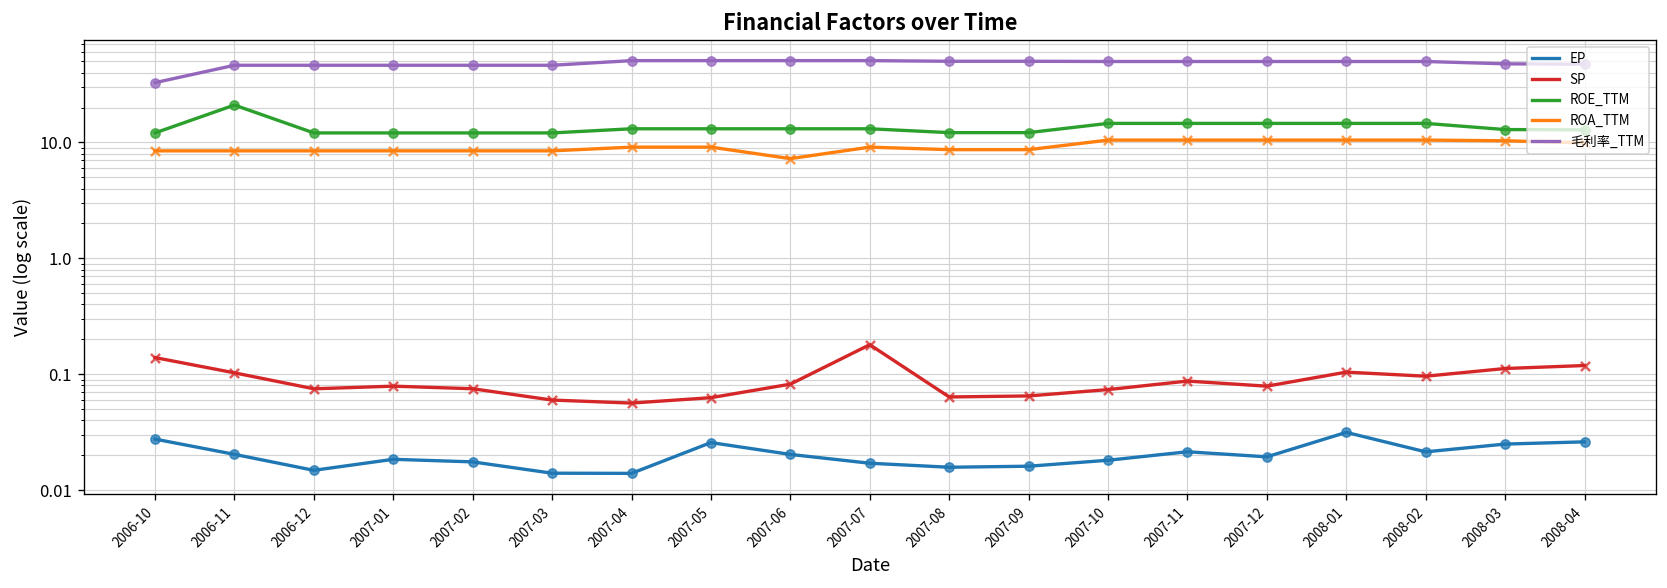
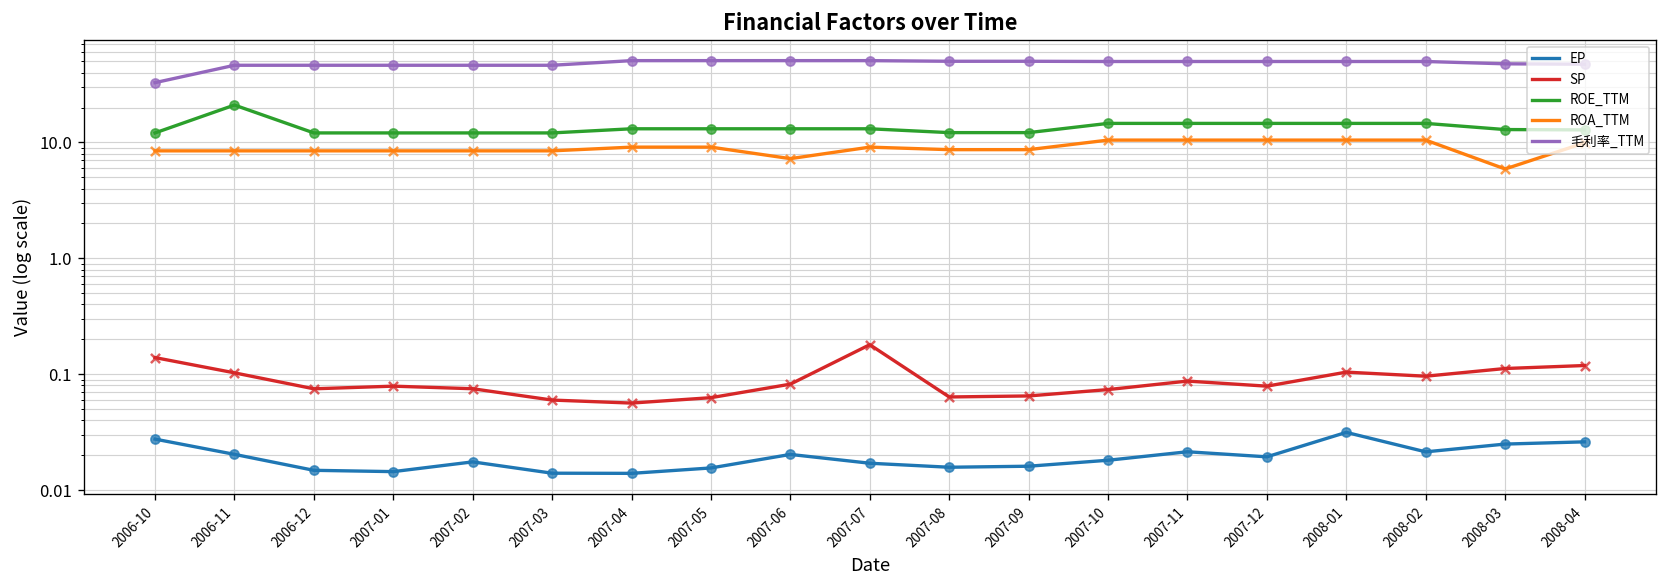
EP, 2007-01: 0.018 -> 0.014
EP, 2007-05: 0.026 -> 0.016
ROA_TTM, 2008-03: 10 -> 6
